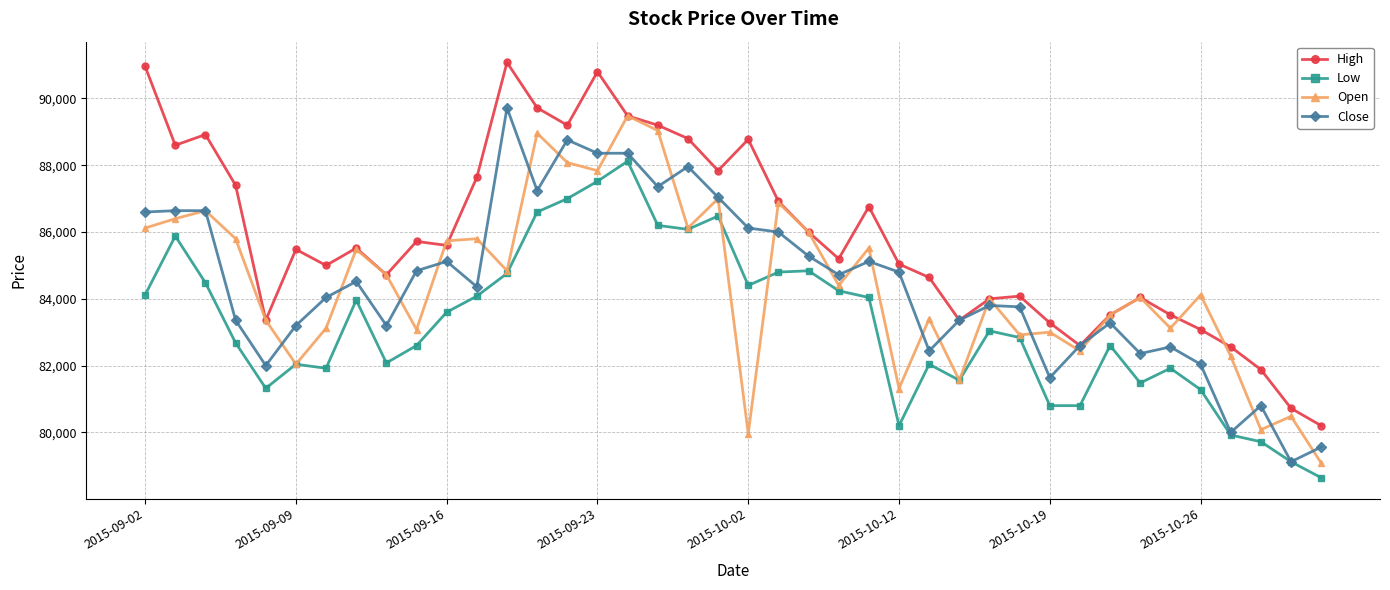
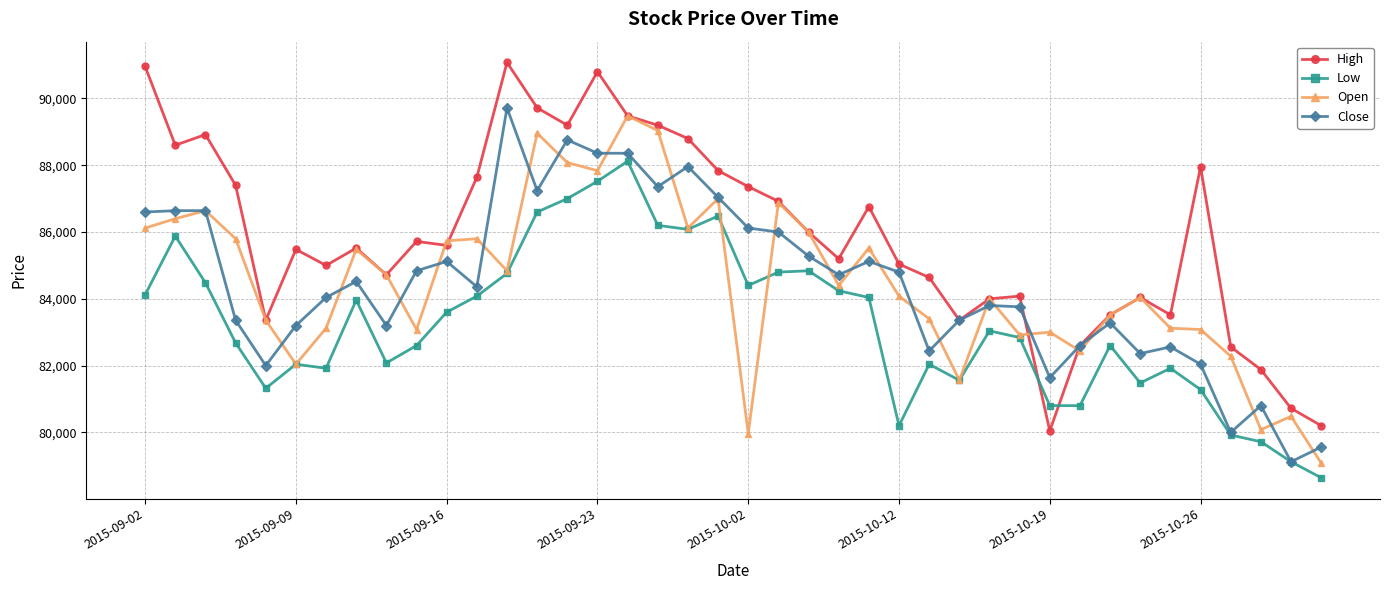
High, 2015-10-02: 88,800 -> 87,400
Open, 2015-10-12: 81,300 -> 84,100
High, 2015-10-19: 83,300 -> 80,000
High, 2015-10-26: 83,100 -> 88,000
Open, 2015-10-26: 84,100 -> 83,100
